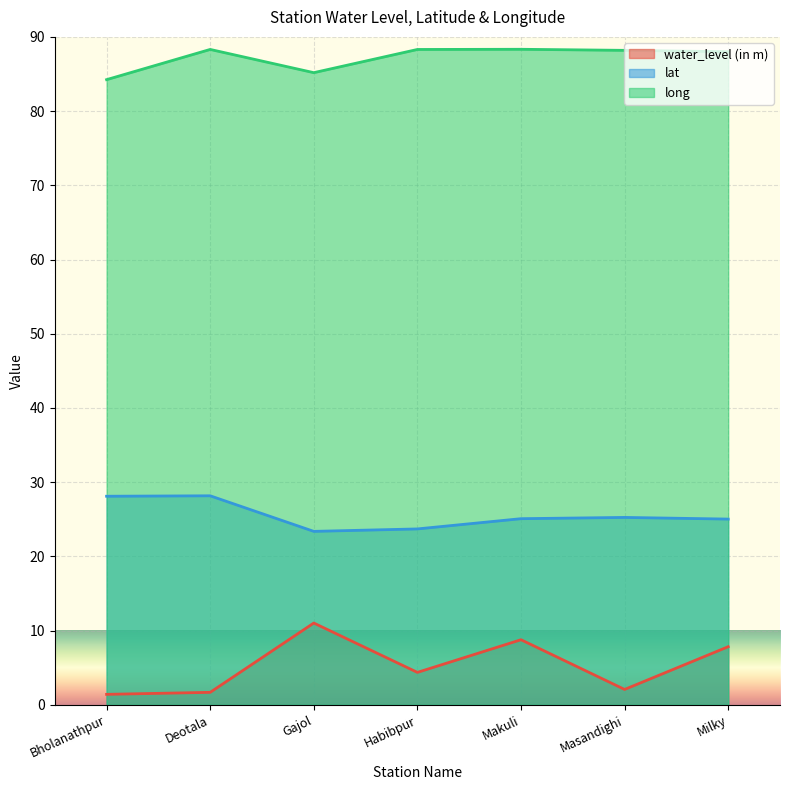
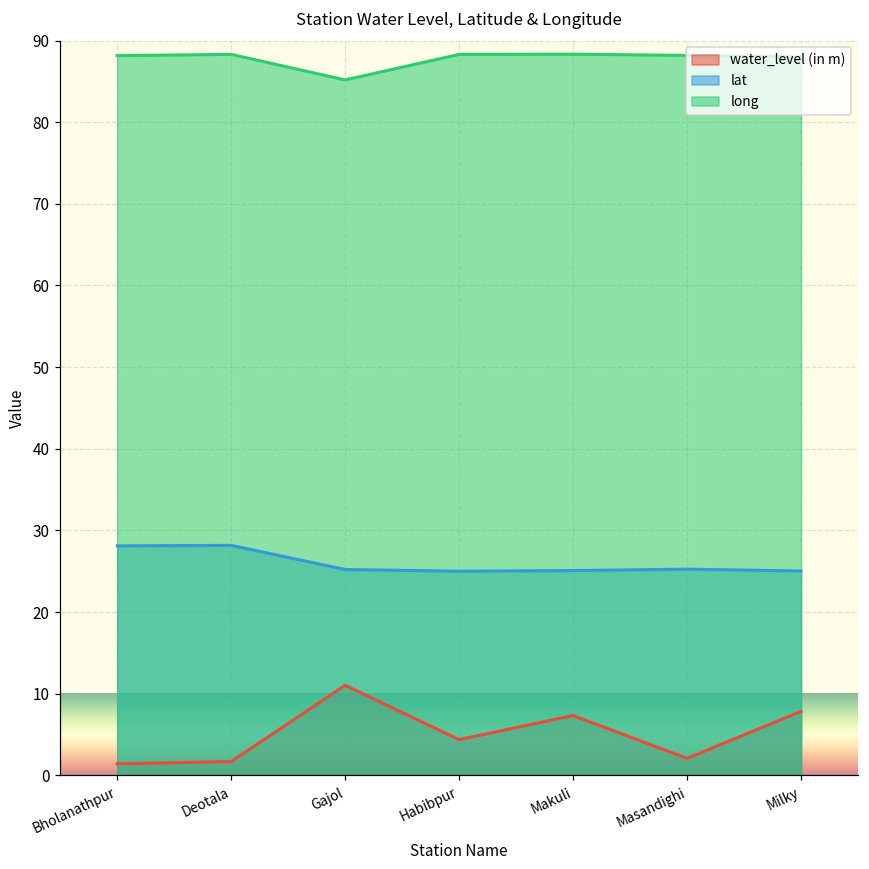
long, Bholanathpur: 84 -> 88
lat, Gajol: 23 -> 25
lat, Habibpur: 24 -> 25
water_level (in m), Makuli: 9 -> 7
